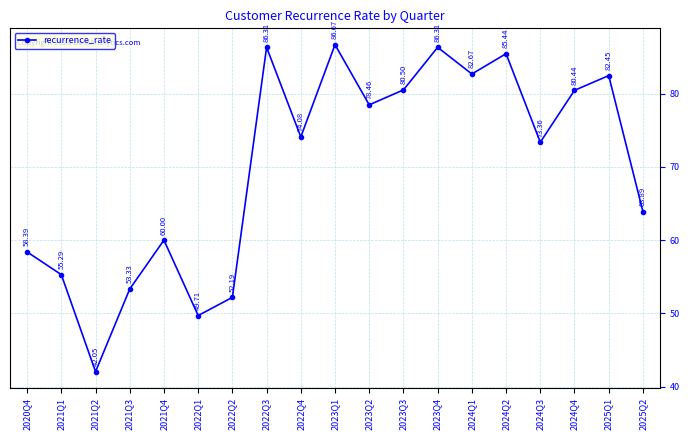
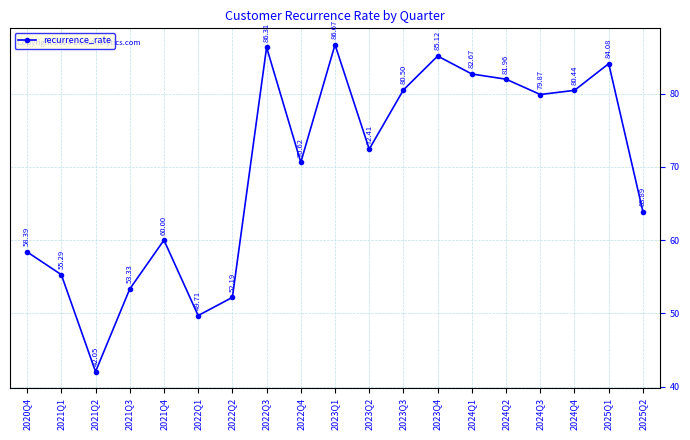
2022Q4: 74.08 -> 70.62
2023Q2: 78.46 -> 72.41
2023Q4: 86.31 -> 85.12
2024Q2: 85.44 -> 81.96
2024Q3: 73.36 -> 79.87
2025Q1: 82.45 -> 84.08
